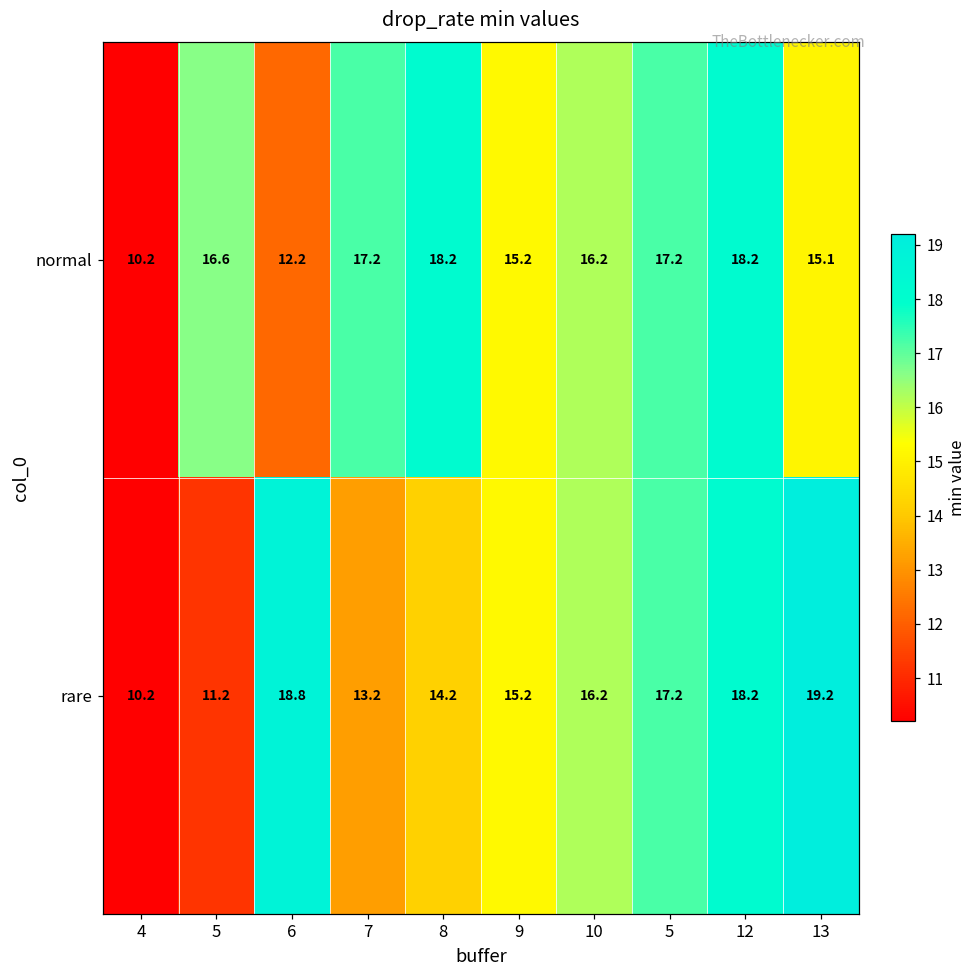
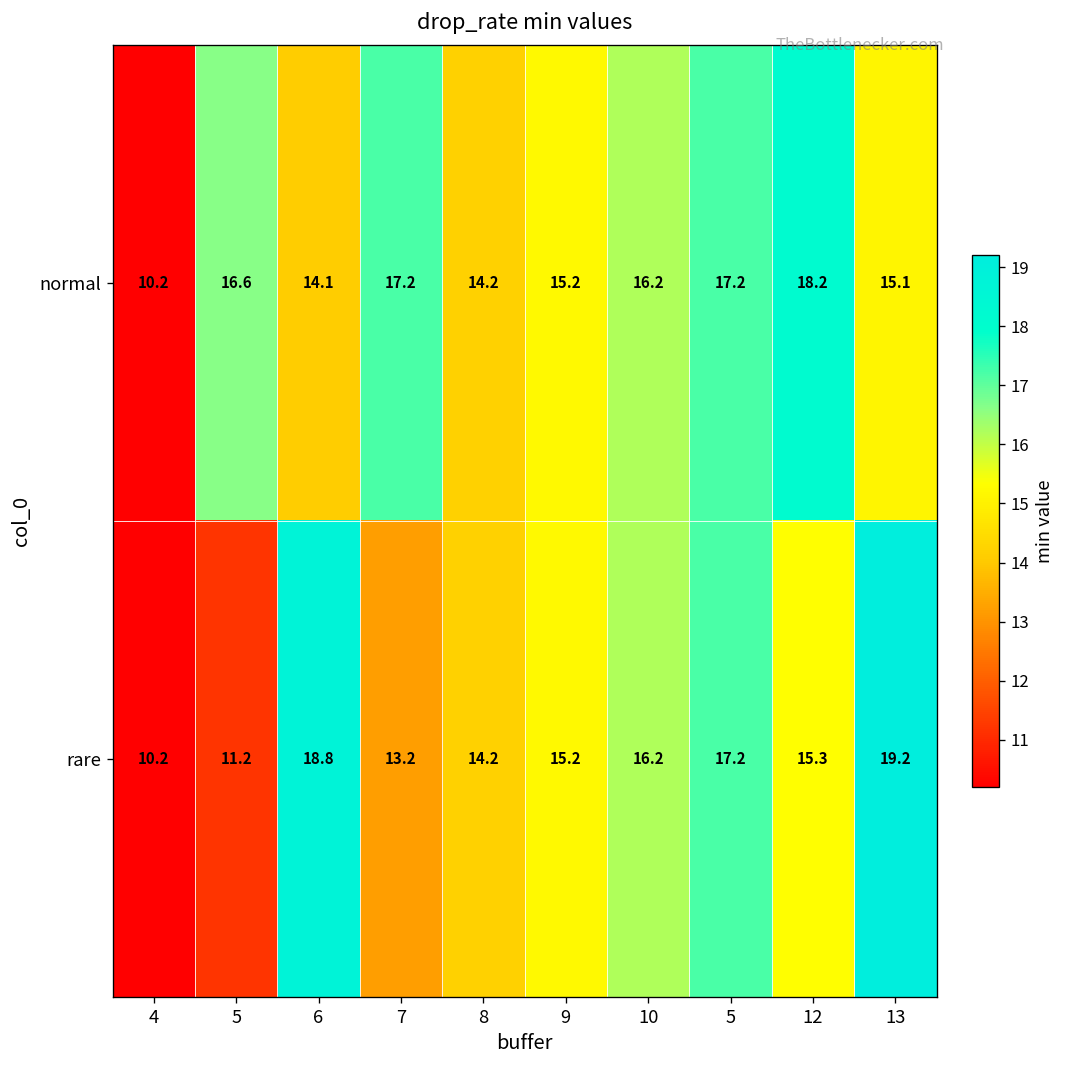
normal, 6: 12.2 -> 14.1
normal, 8: 18.2 -> 14.2
rare, 12: 18.2 -> 15.3
